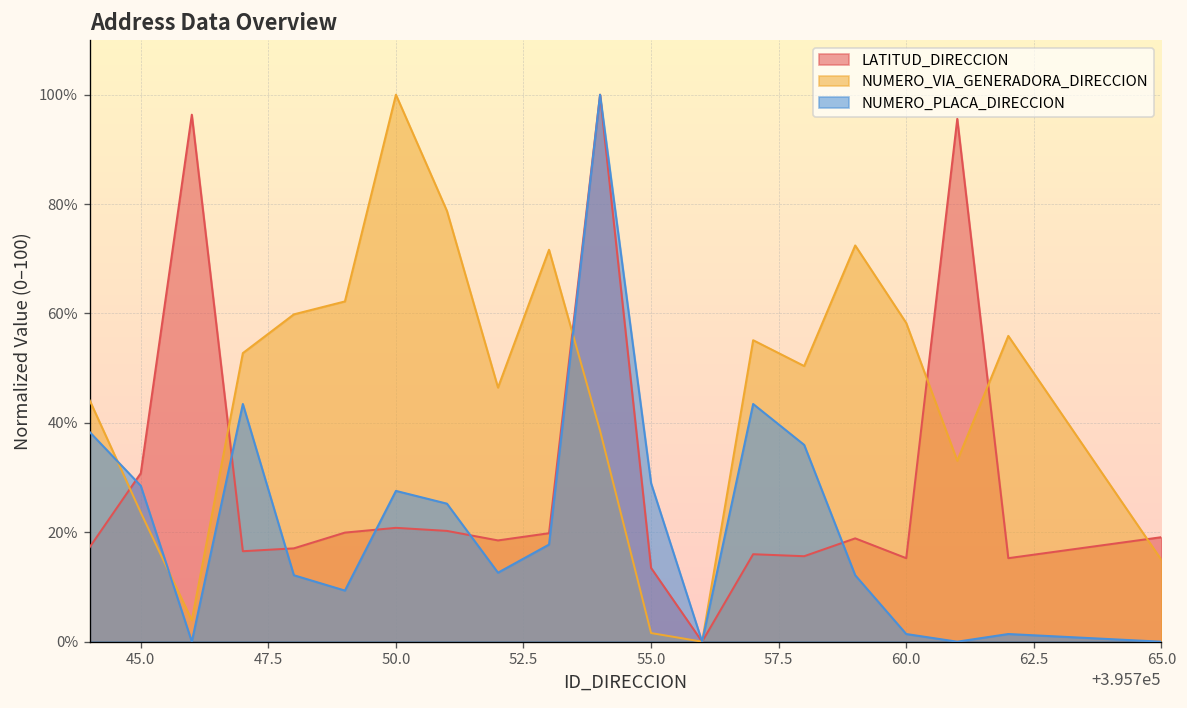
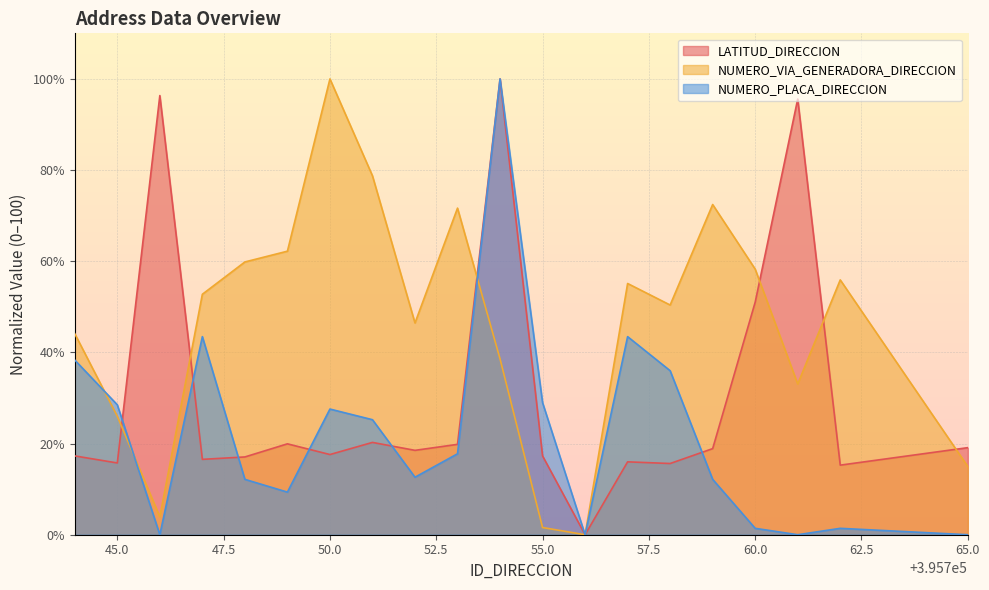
LATITUD_DIRECCION, 45.0: 31% -> 16%
NUMERO_VIA_GENERADORA_DIRECCION, 45.0: 24% -> 26%
LATITUD_DIRECCION, 50.0: 21% -> 18%
LATITUD_DIRECCION, 55.0: 13% -> 17%
LATITUD_DIRECCION, 60.0: 15% -> 51%
